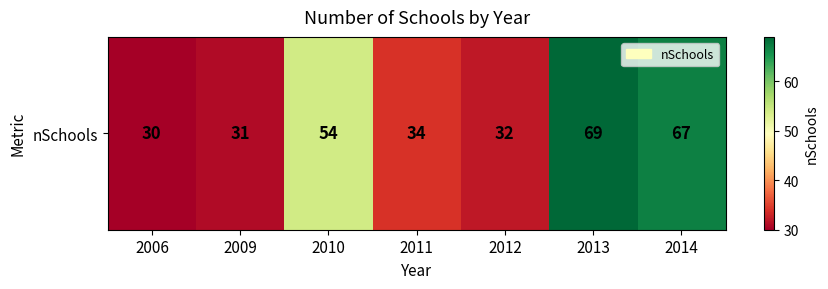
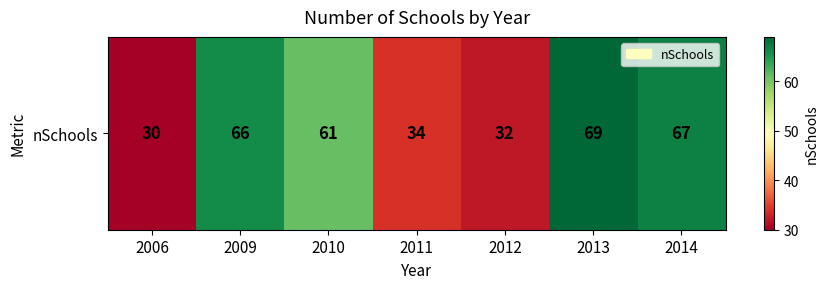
nSchools, 2009: 31 -> 66
nSchools, 2010: 54 -> 61
